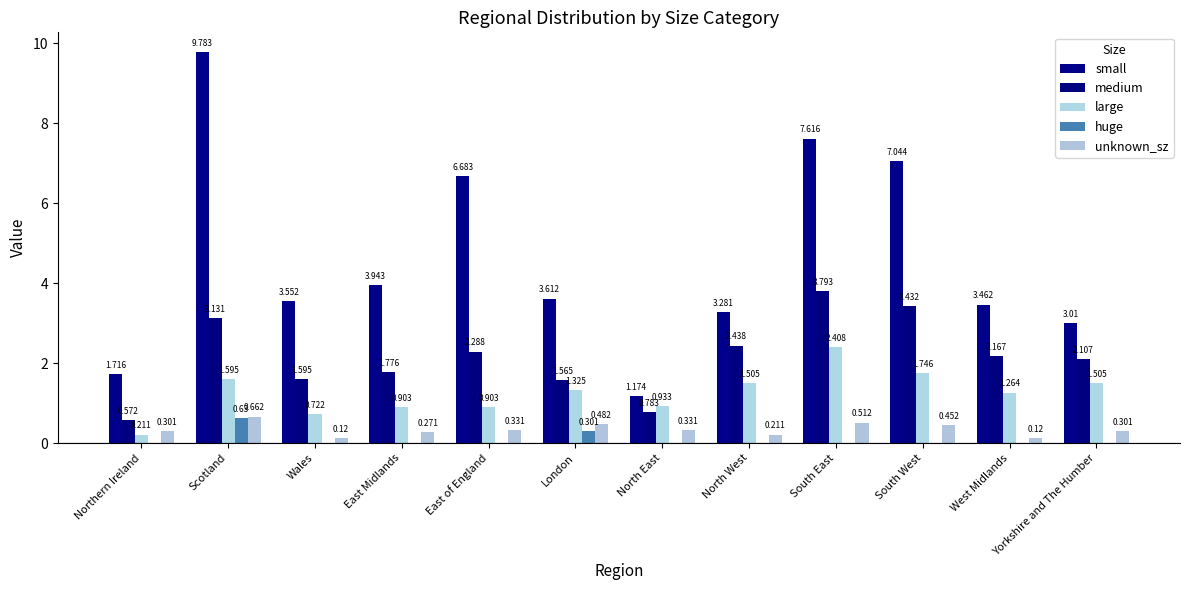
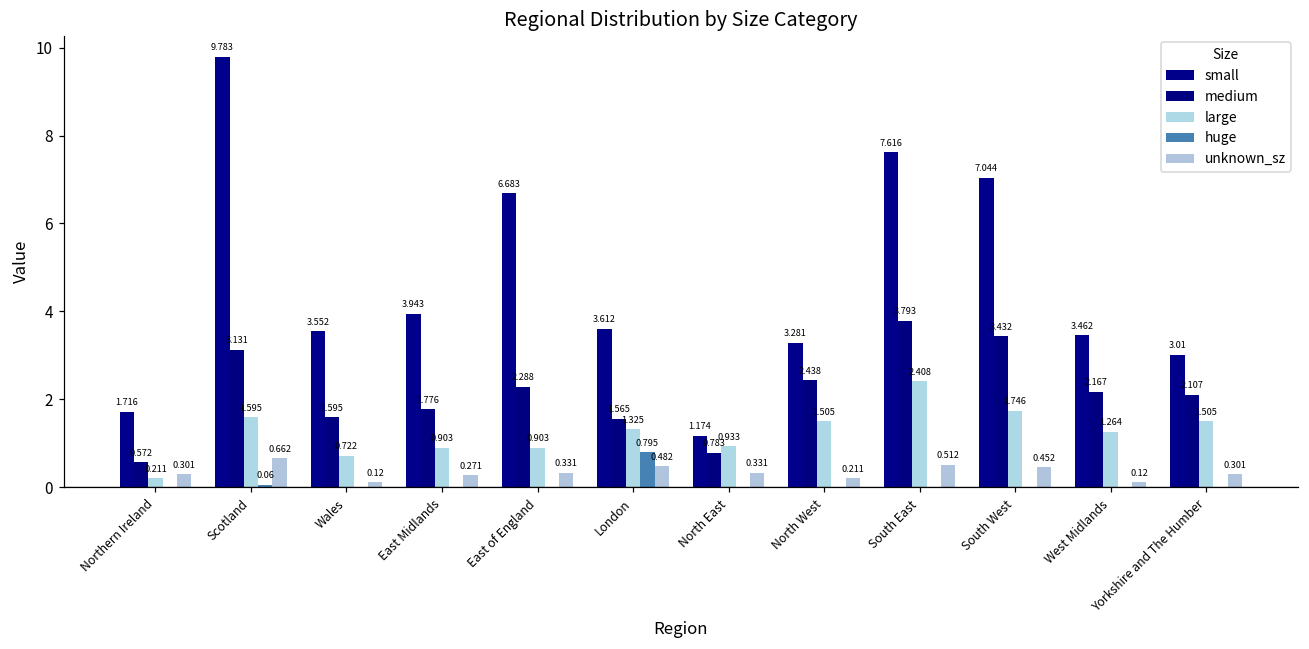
huge, Scotland: 0.63 -> 0.06
huge, London: 0.301 -> 0.795
